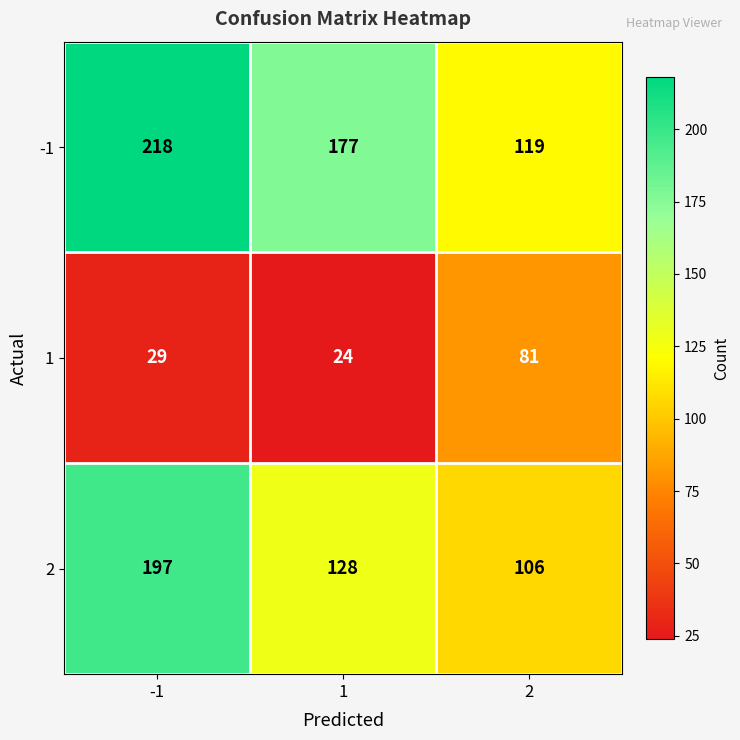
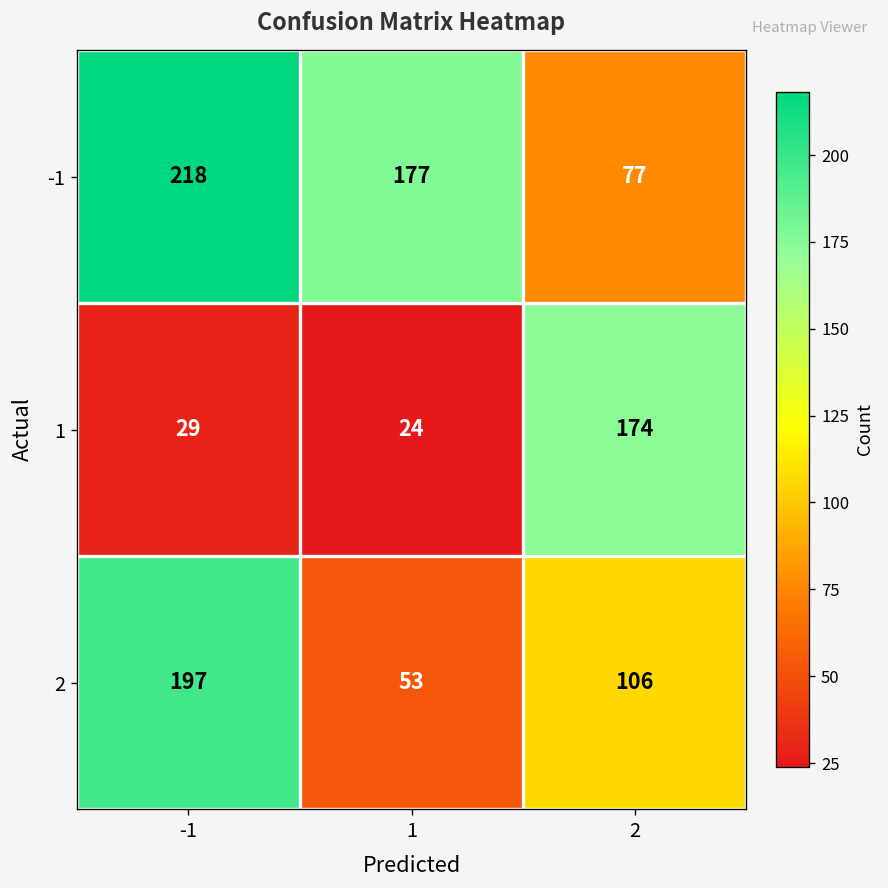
-1, 2: 119 -> 77
1, 2: 81 -> 174
2, 1: 128 -> 53
